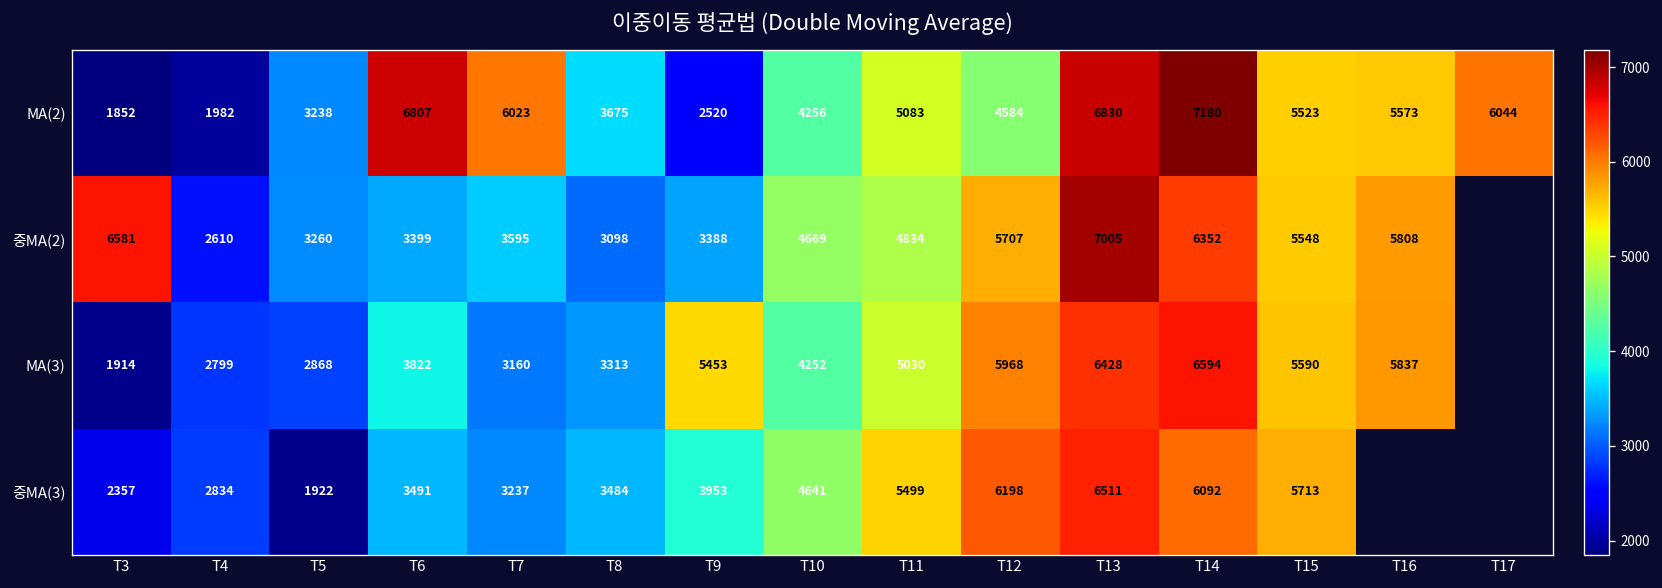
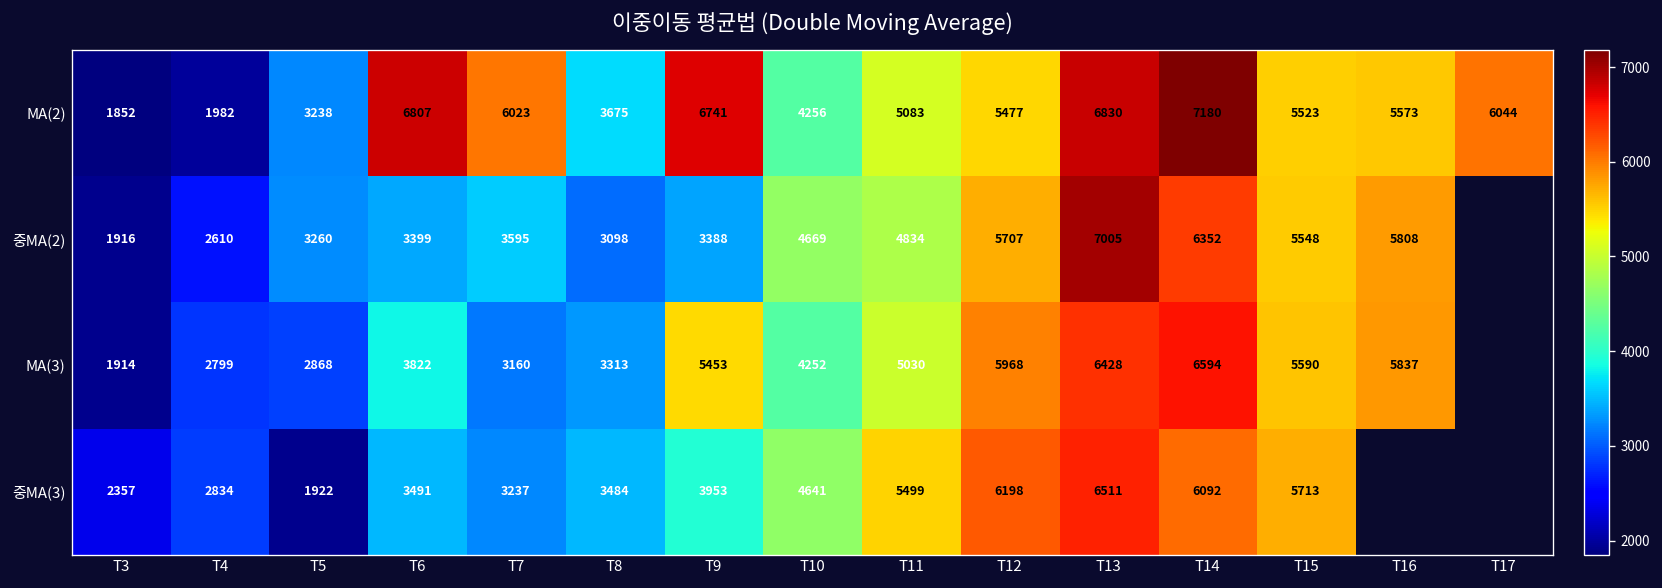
MA(2), T9: 2520 -> 6741
MA(2), T12: 4584 -> 5477
중MA(2), T3: 6581 -> 1916
